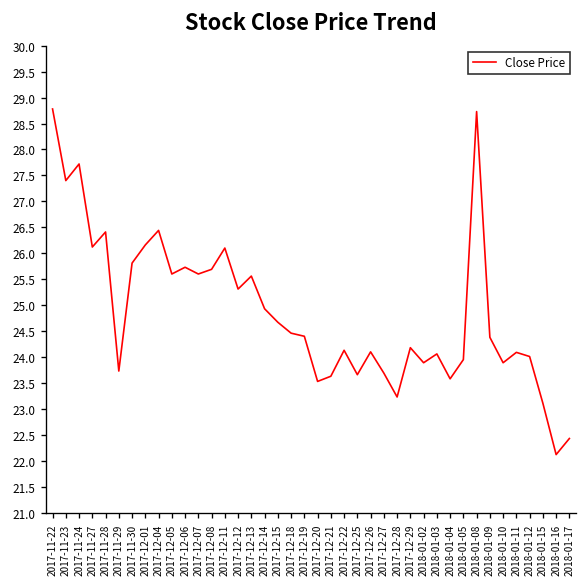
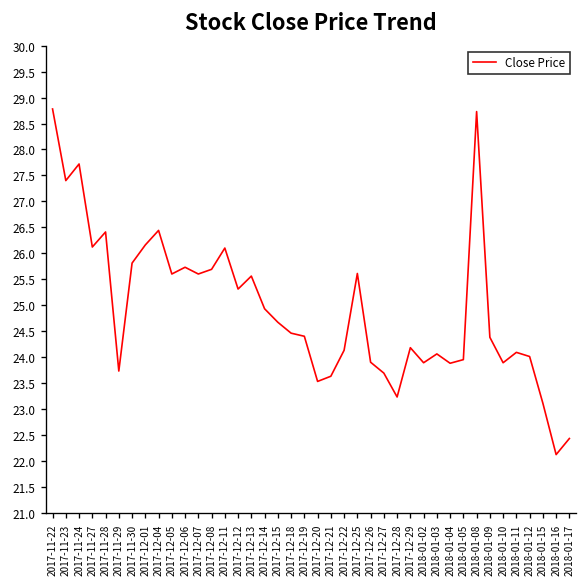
2017-12-25: 23.7 -> 25.6
2017-12-26: 24.1 -> 23.9
2018-01-04: 23.6 -> 23.9
